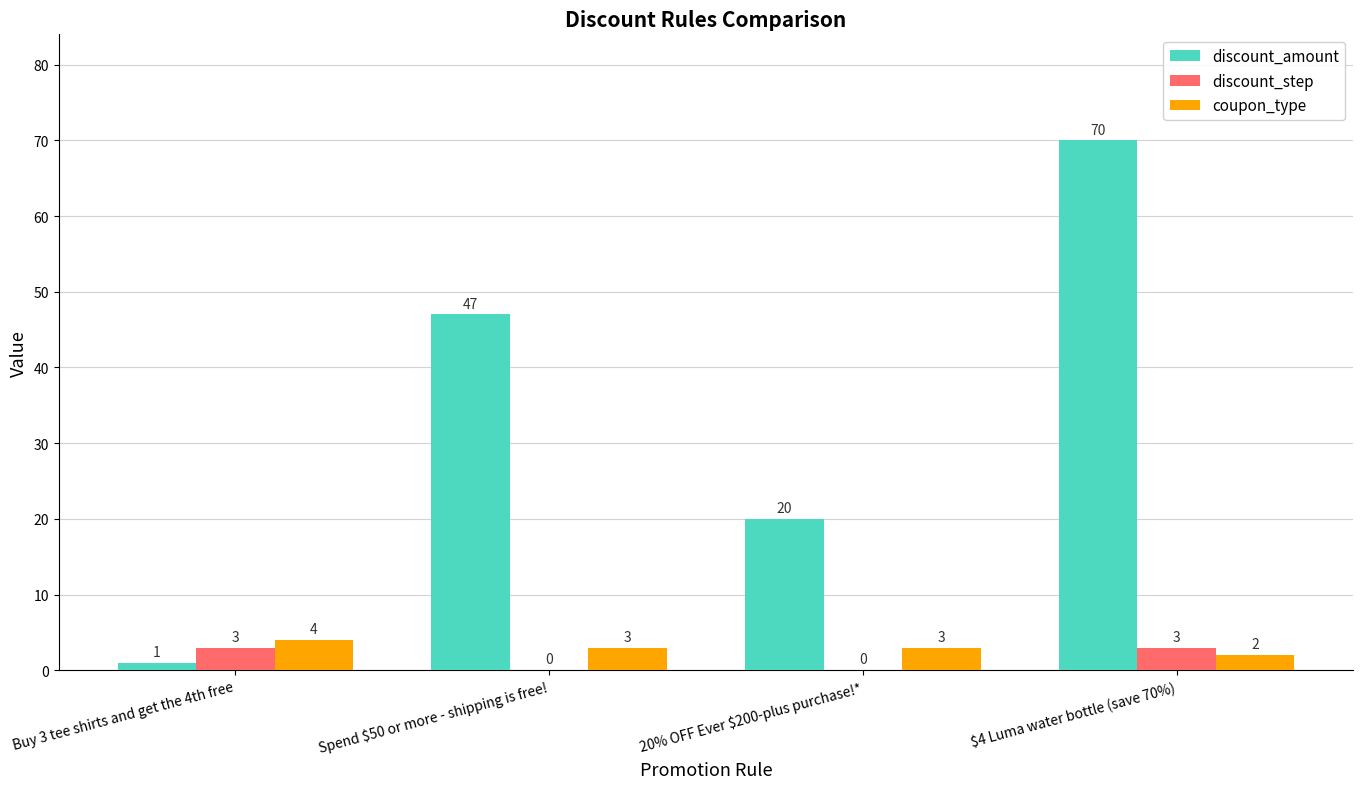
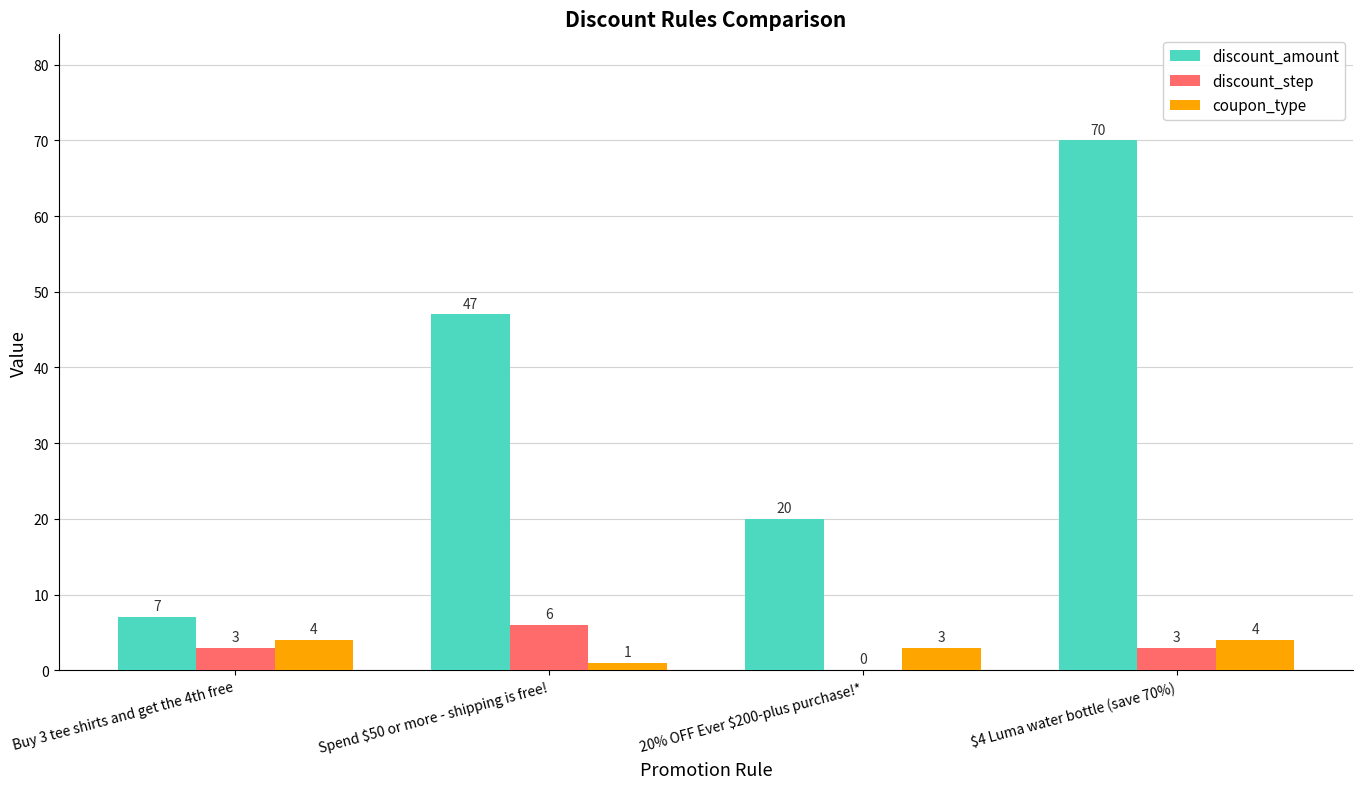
discount_amount, Buy 3 tee shirts and get the 4th free: 1 -> 7
discount_step, Spend $50 or more - shipping is free!: 0 -> 6
coupon_type, Spend $50 or more - shipping is free!: 3 -> 1
coupon_type, $4 Luma water bottle (save 70%): 2 -> 4
